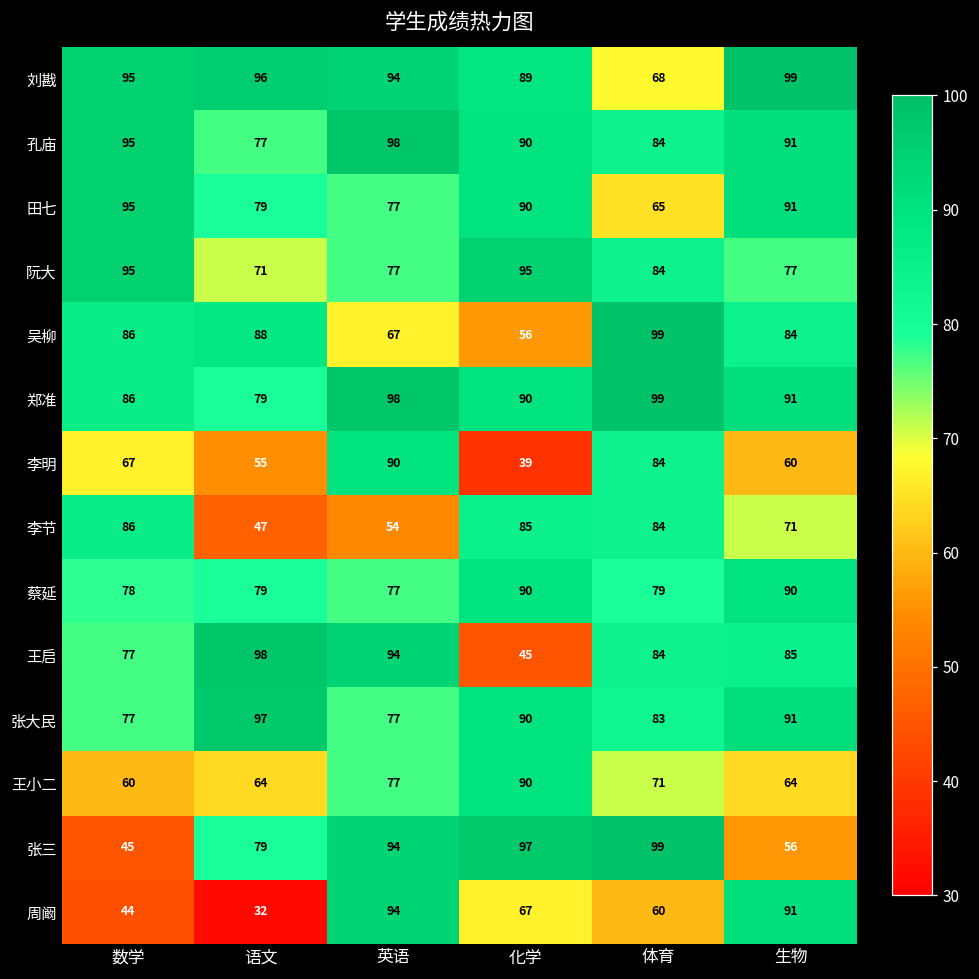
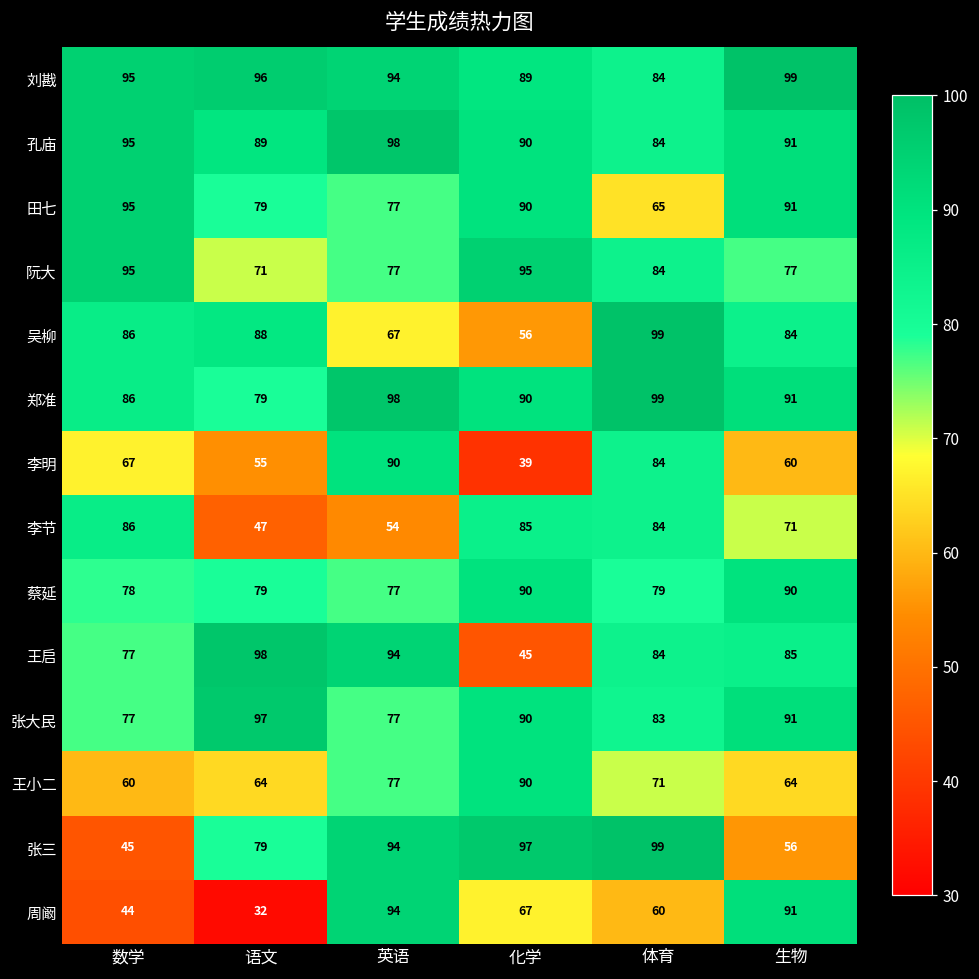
刘戡, 体育: 68 -> 84
孔庙, 语文: 77 -> 89
